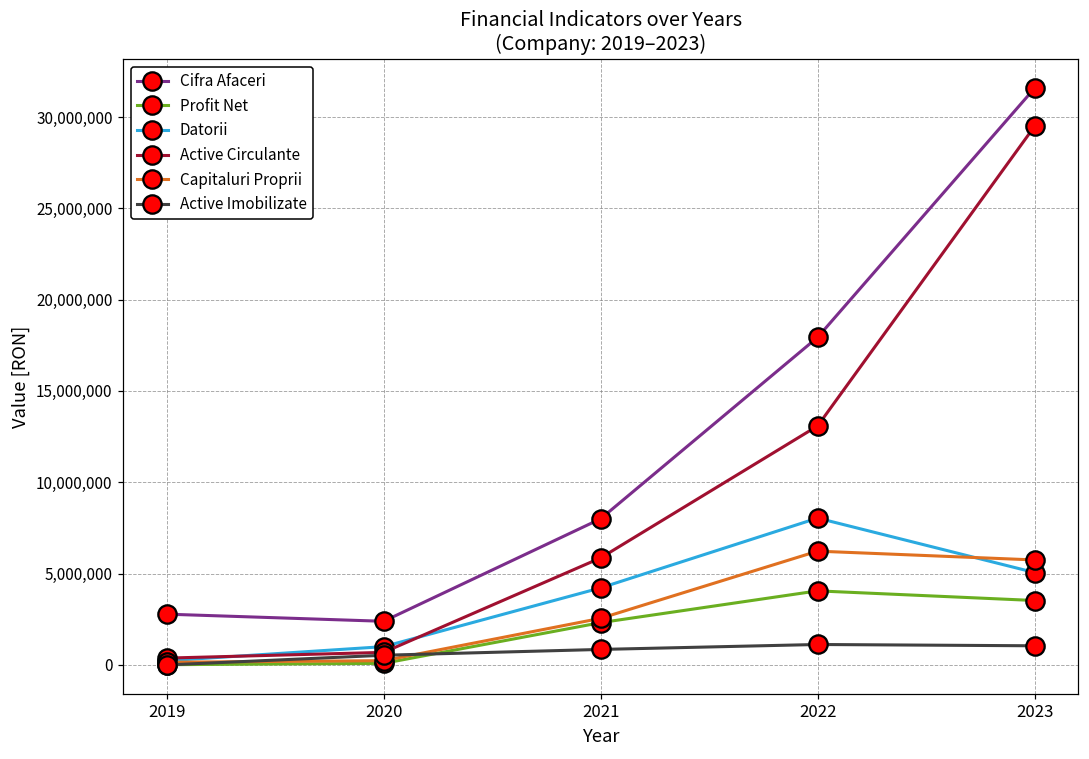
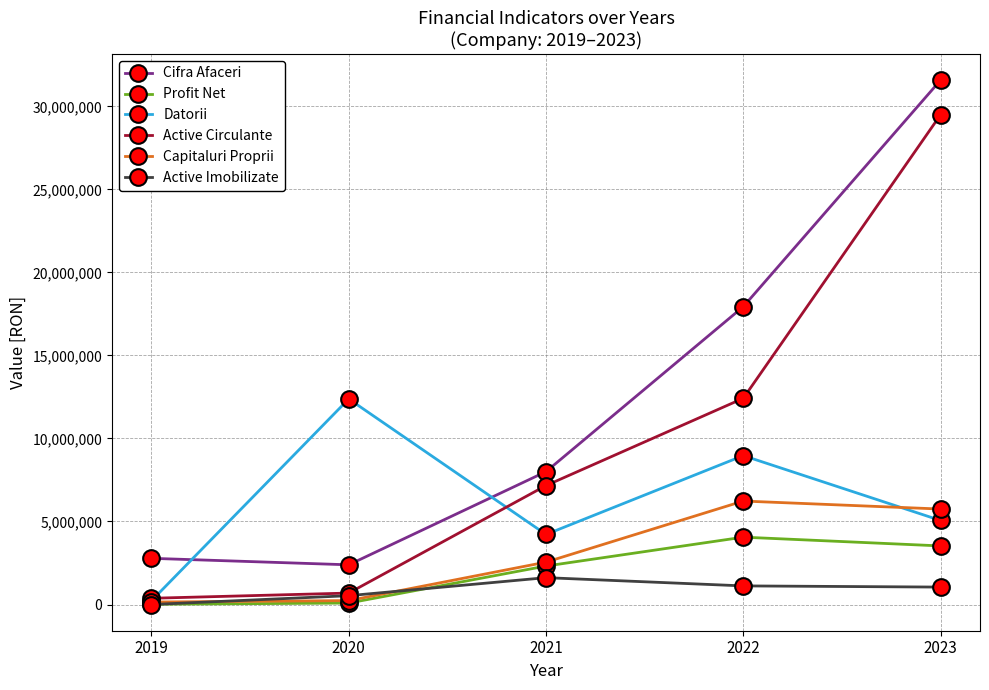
Datorii, 2020: 1,000,000 -> 12,400,000
Active Circulante, 2021: 5,900,000 -> 7,200,000
Active Imobilizate, 2021: 800,000 -> 1,600,000
Datorii, 2022: 8,000,000 -> 9,000,000
Active Circulante, 2022: 13,100,000 -> 12,400,000
